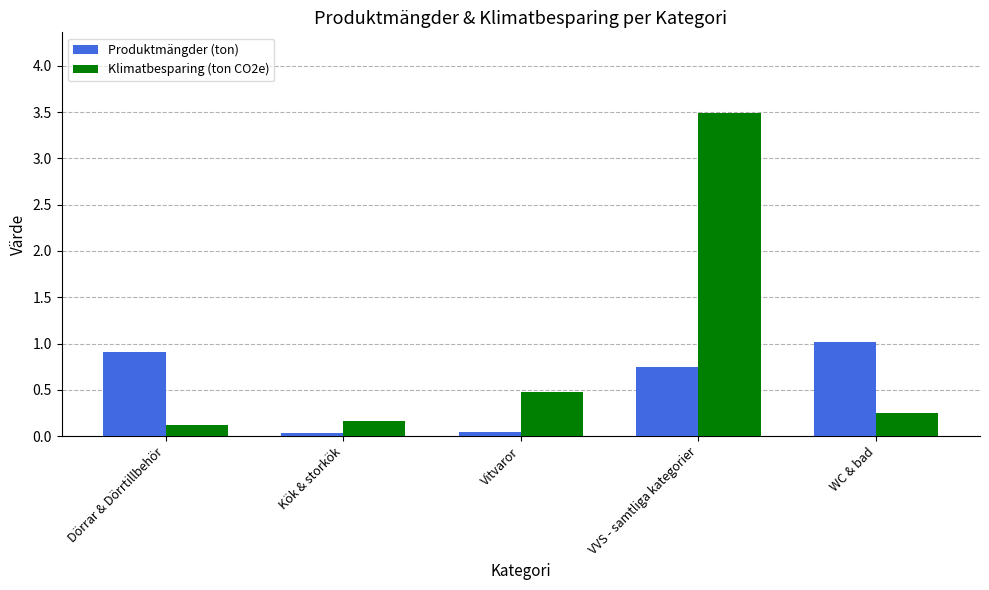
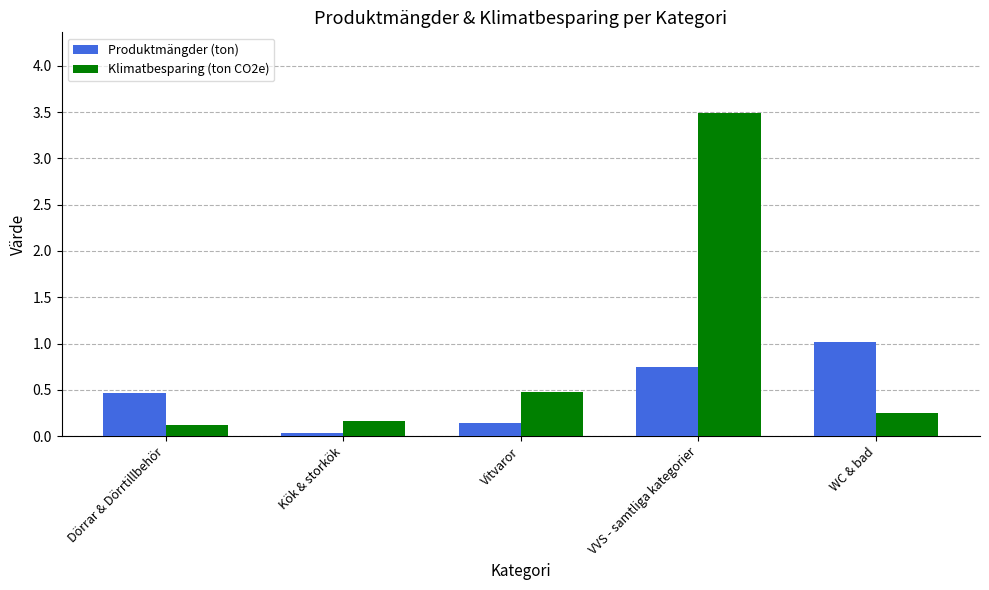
Produktmängder (ton), Dörrar & Dörrtillbehör: 0.9 -> 0.5
Produktmängder (ton), Vitvaror: 0.05 -> 0.14
